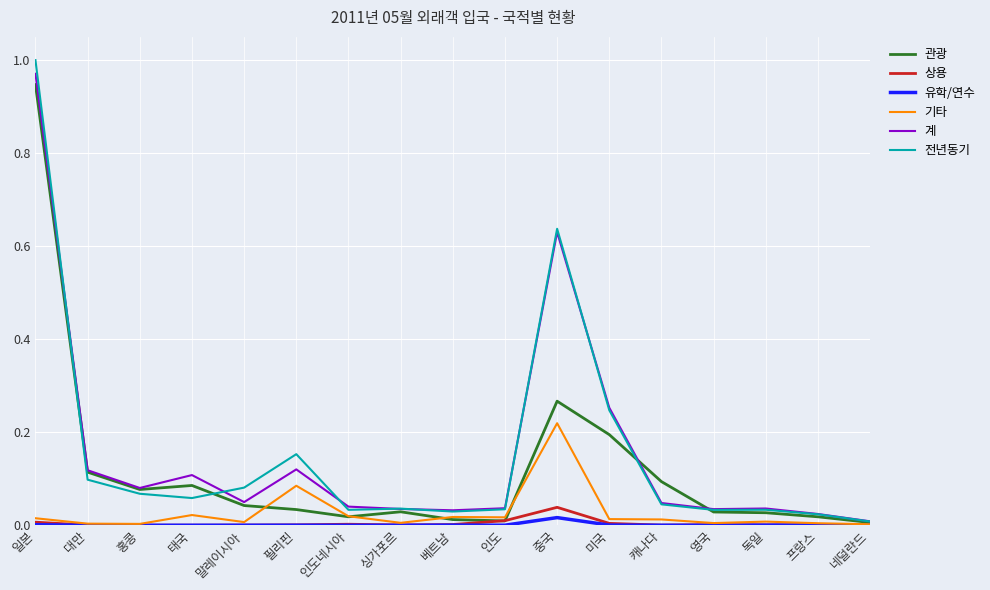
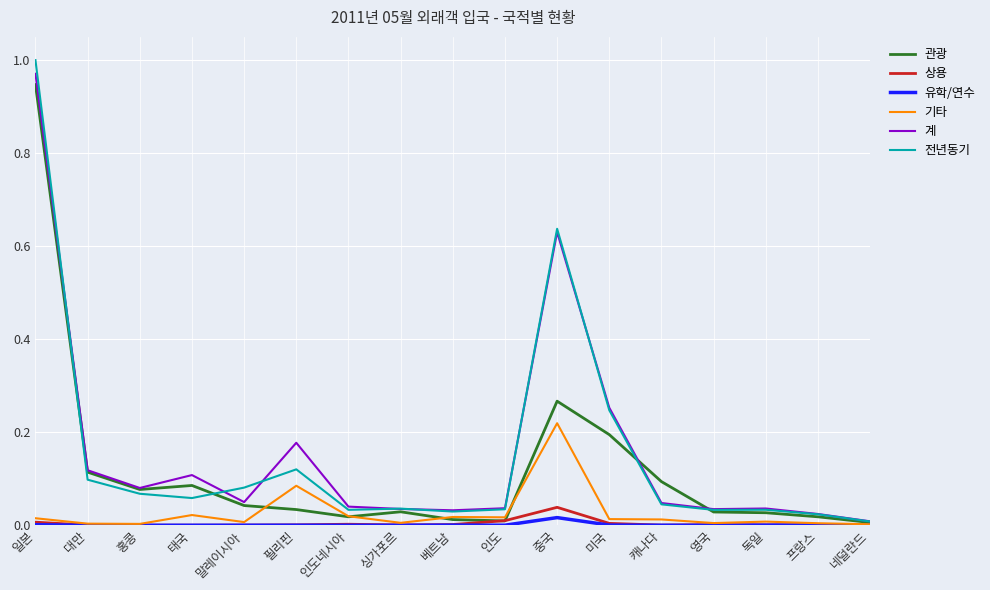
계, 필리핀: 0.12 -> 0.18
전년동기, 필리핀: 0.15 -> 0.12
